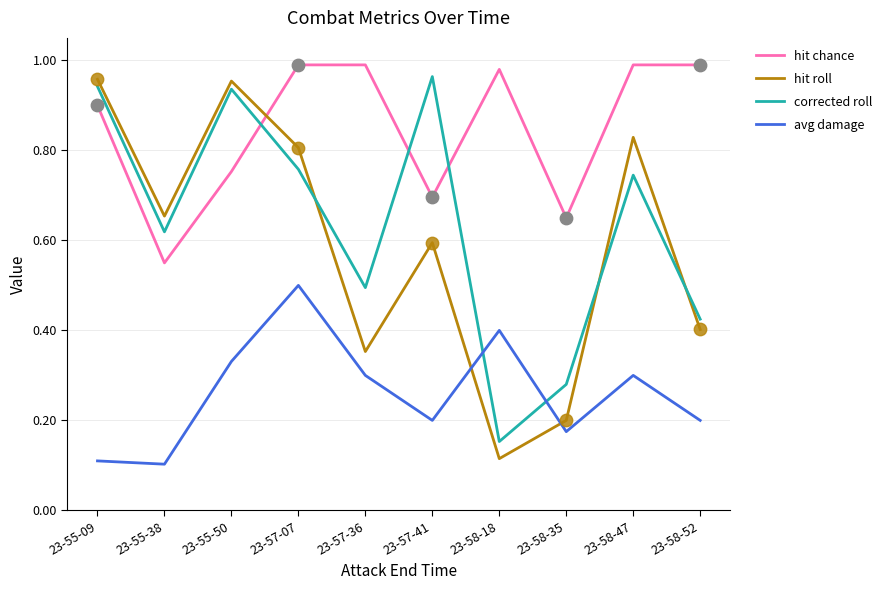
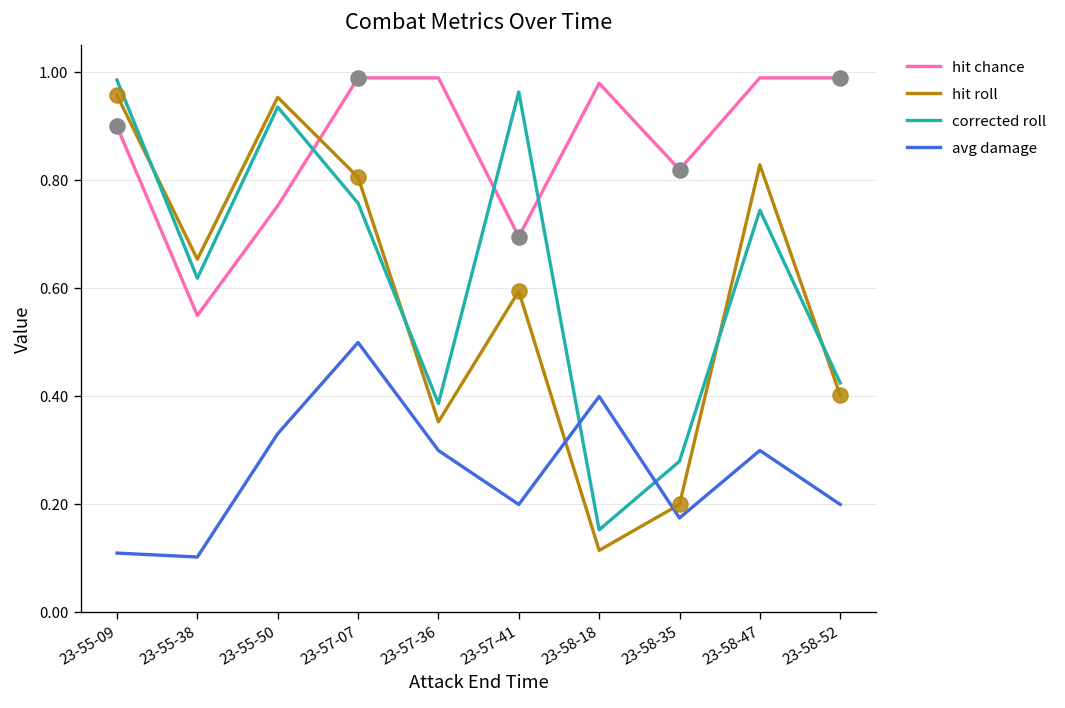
corrected roll, 23-55-09: 0.94 -> 0.99
corrected roll, 23-57-36: 0.50 -> 0.39
hit chance, 23-58-35: 0.65 -> 0.82
